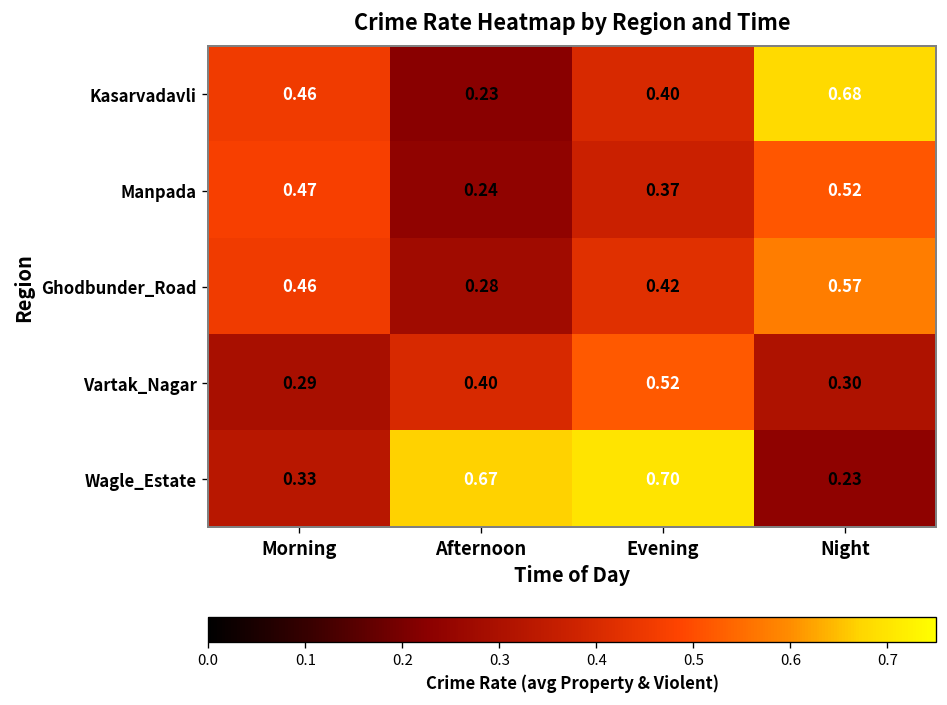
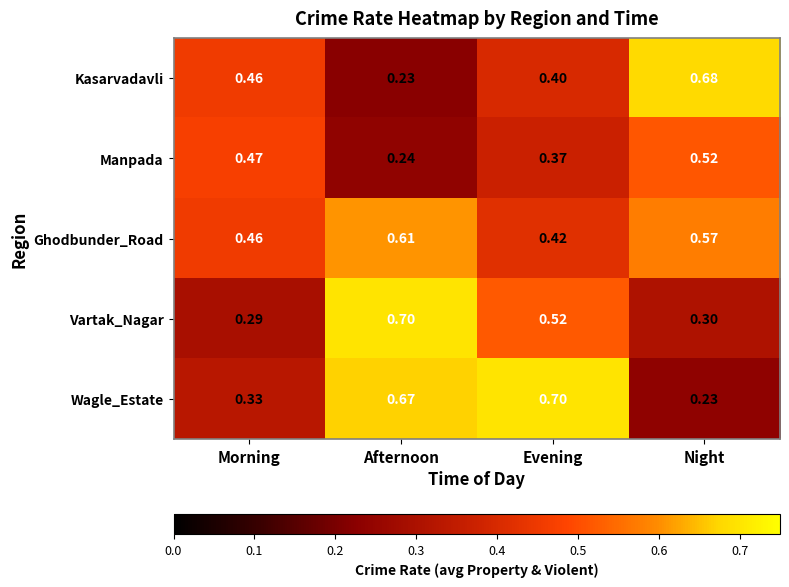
Ghodbunder_Road, Afternoon: 0.28 -> 0.61
Vartak_Nagar, Afternoon: 0.40 -> 0.70
